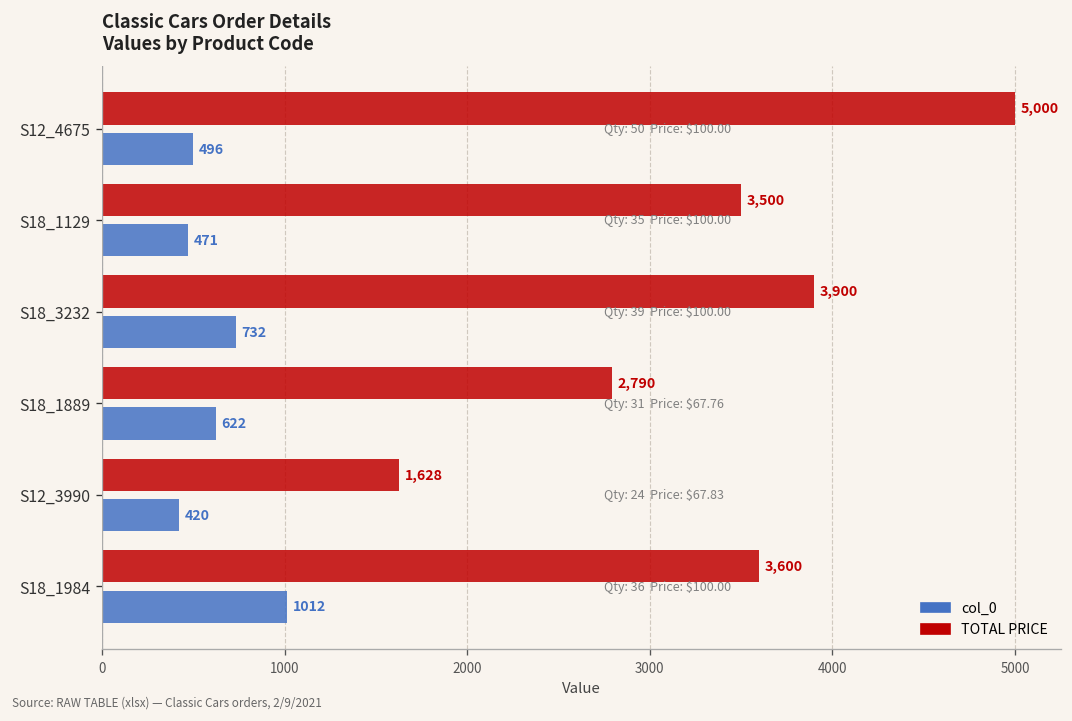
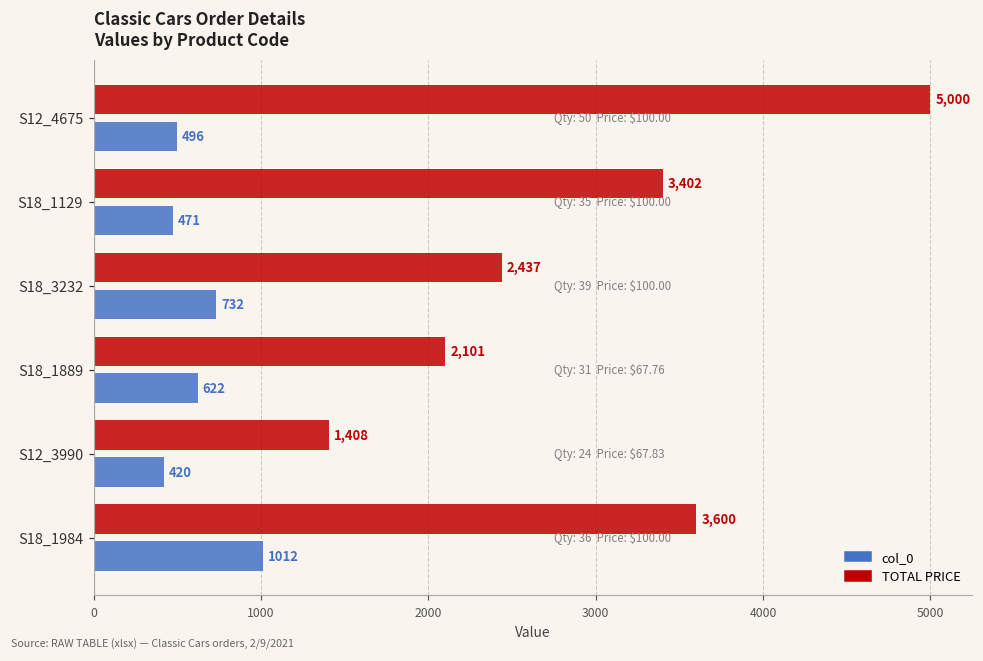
TOTAL PRICE, S18_1129: 3,500 -> 3,402
TOTAL PRICE, S18_3232: 3,900 -> 2,437
TOTAL PRICE, S18_1889: 2,790 -> 2,101
TOTAL PRICE, S12_3990: 1,628 -> 1,408
